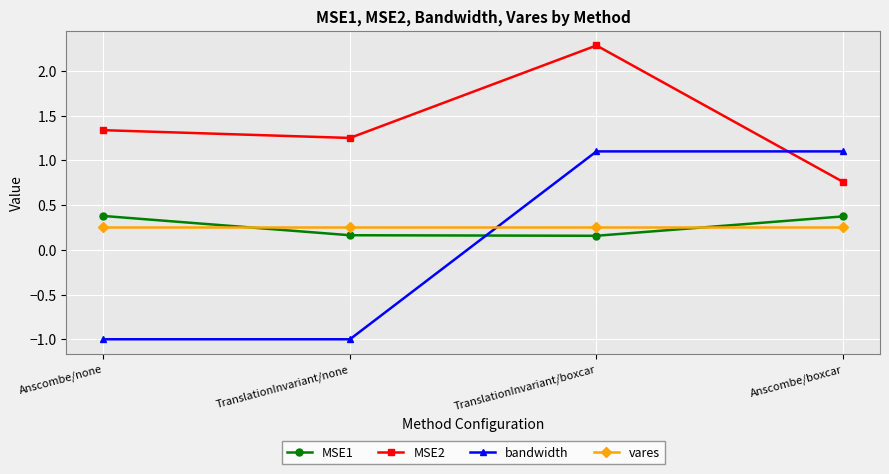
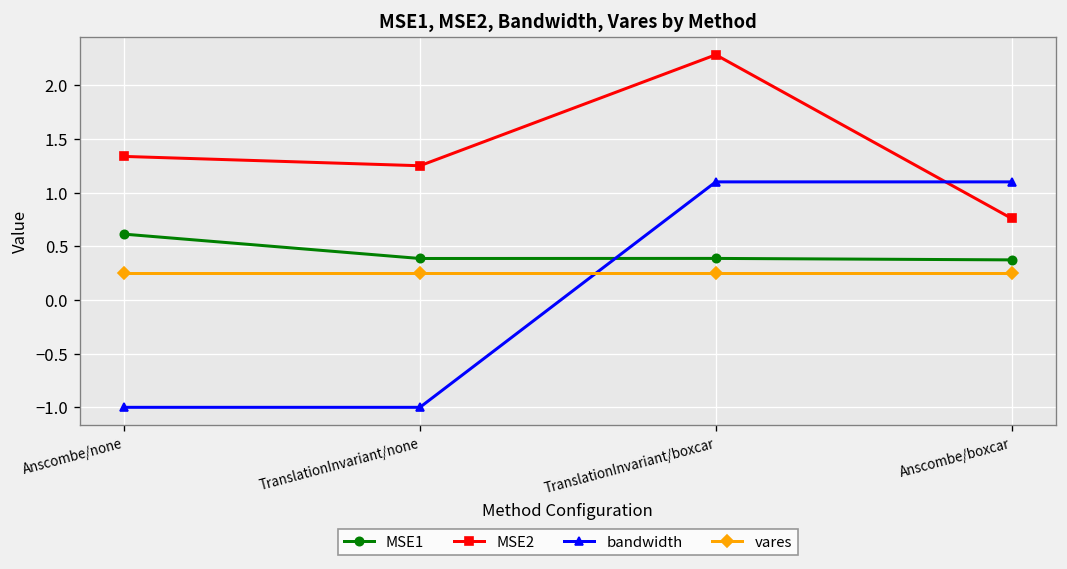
MSE1, Anscombe/none: 0.4 -> 0.6
MSE1, TranslationInvariant/none: 0.2 -> 0.4
MSE1, TranslationInvariant/boxcar: 0.2 -> 0.4
